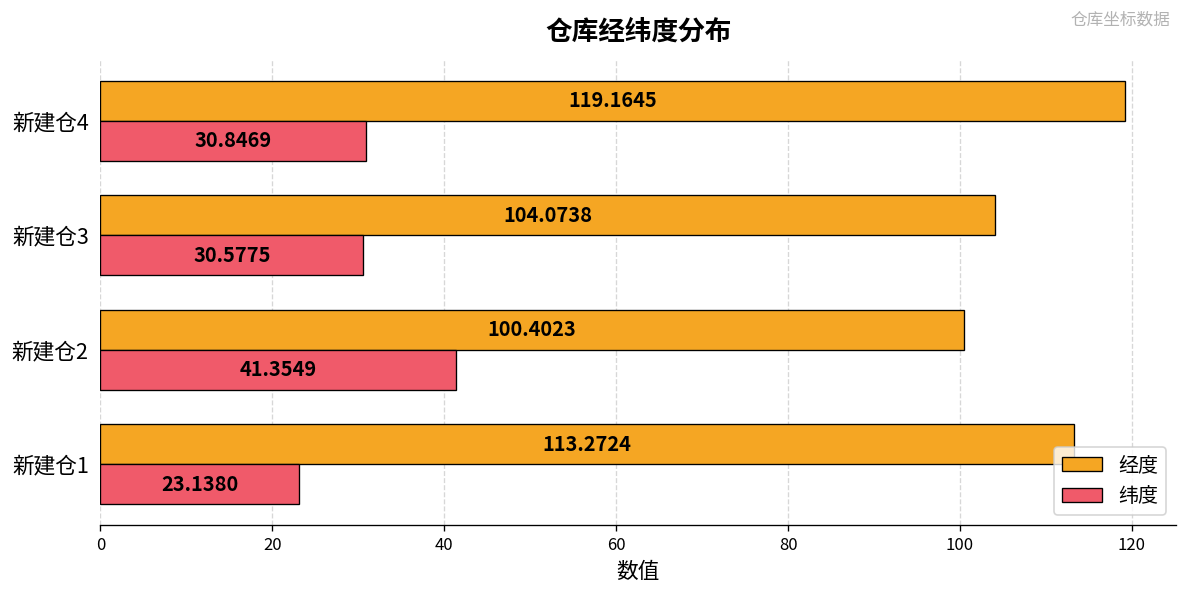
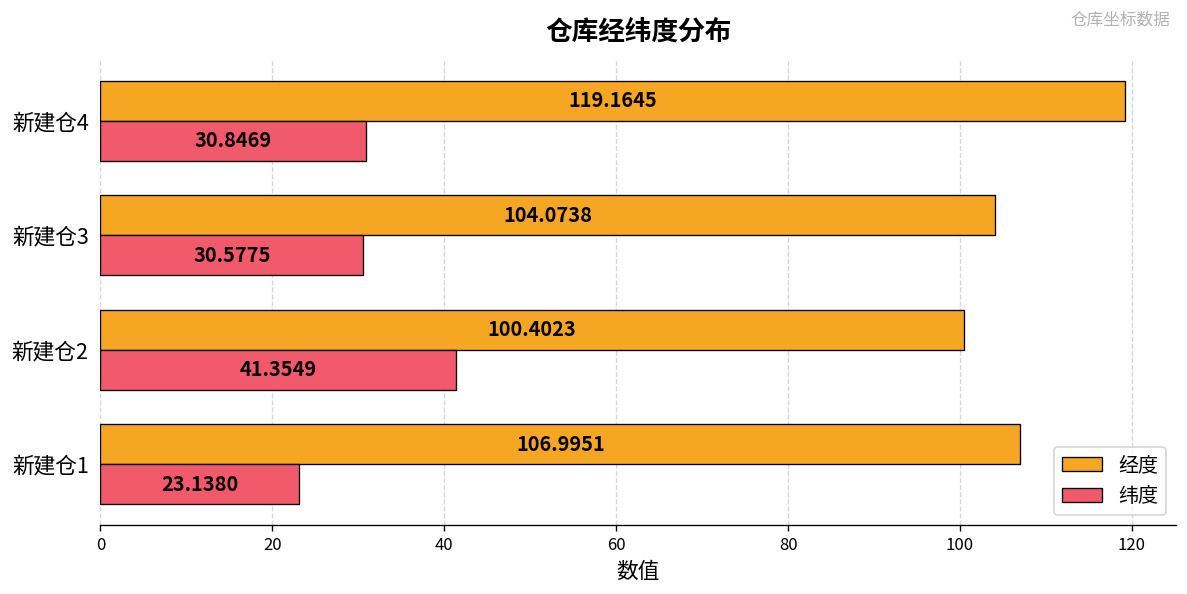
经度, 新建仓1: 113.2724 -> 106.9951
